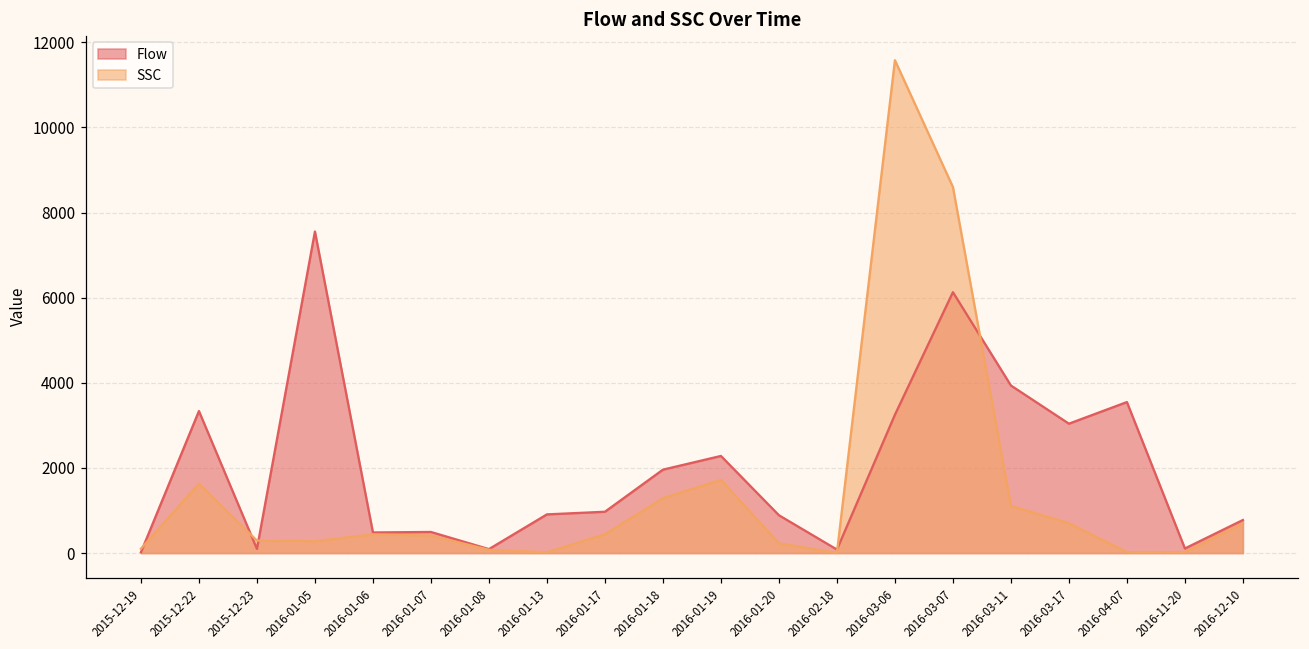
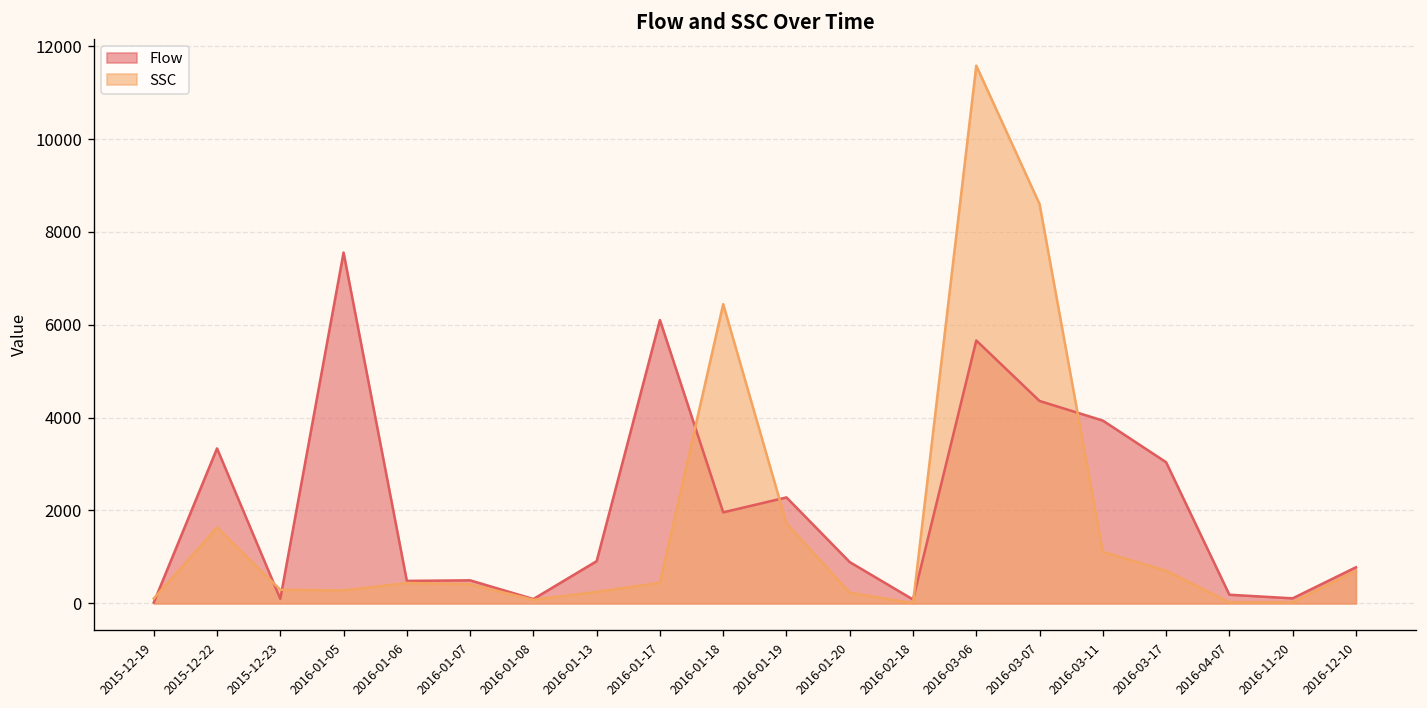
SSC, 2016-01-13: 0 -> 200
Flow, 2016-01-17: 1000 -> 6100
SSC, 2016-01-18: 1300 -> 6400
Flow, 2016-03-06: 3300 -> 5700
Flow, 2016-03-07: 6100 -> 4400
Flow, 2016-04-07: 3500 -> 200
